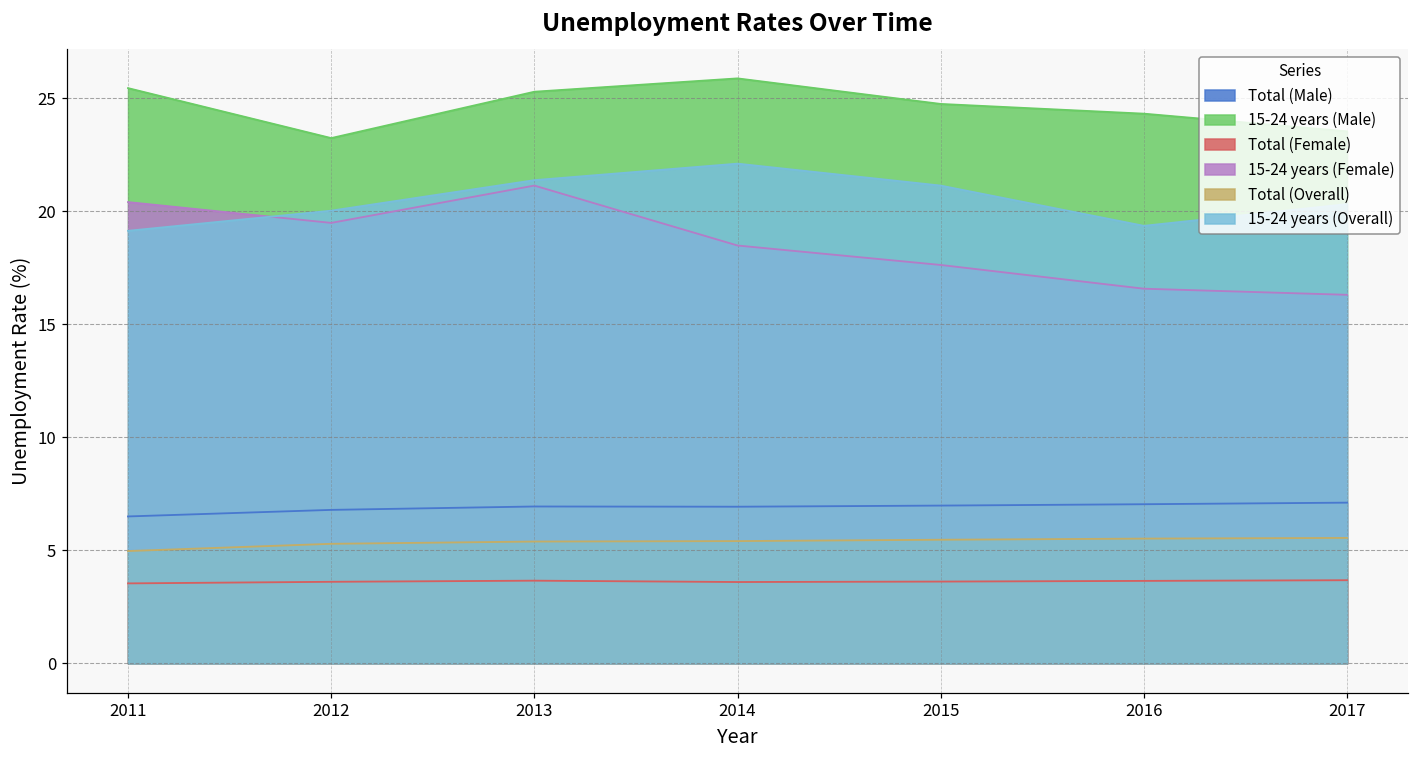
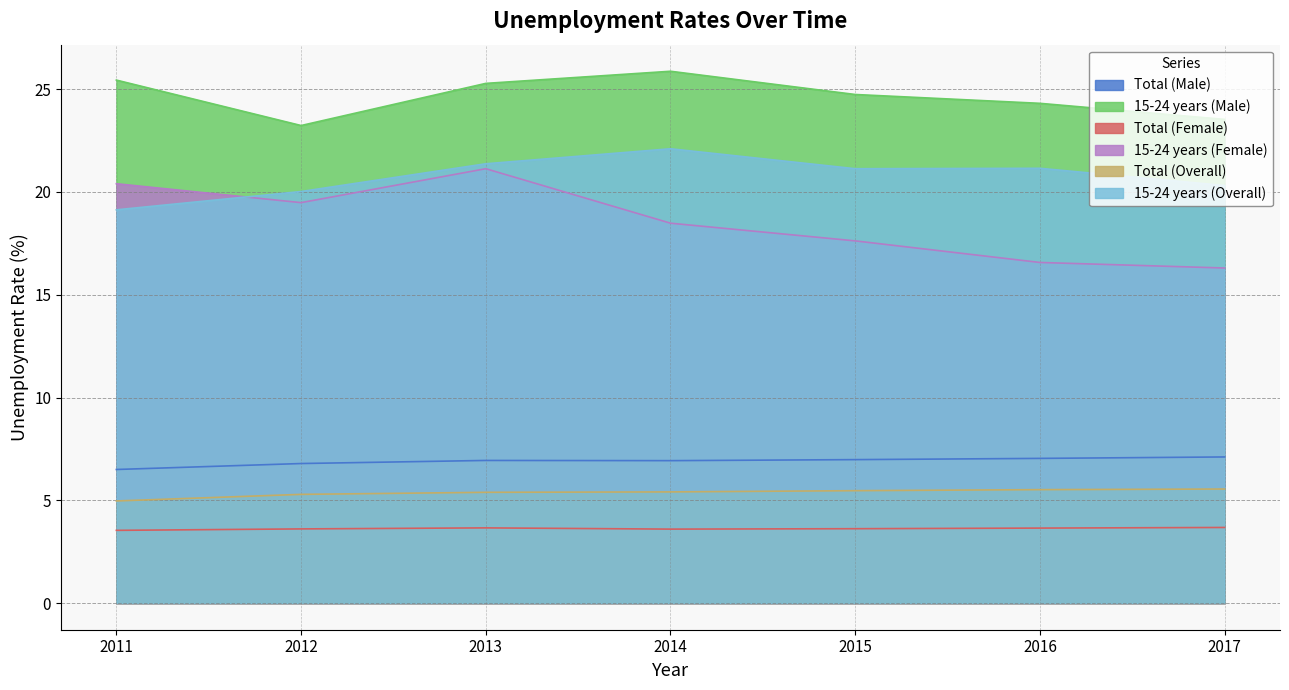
15-24 years (Overall), 2016: 19.4 -> 21.2
